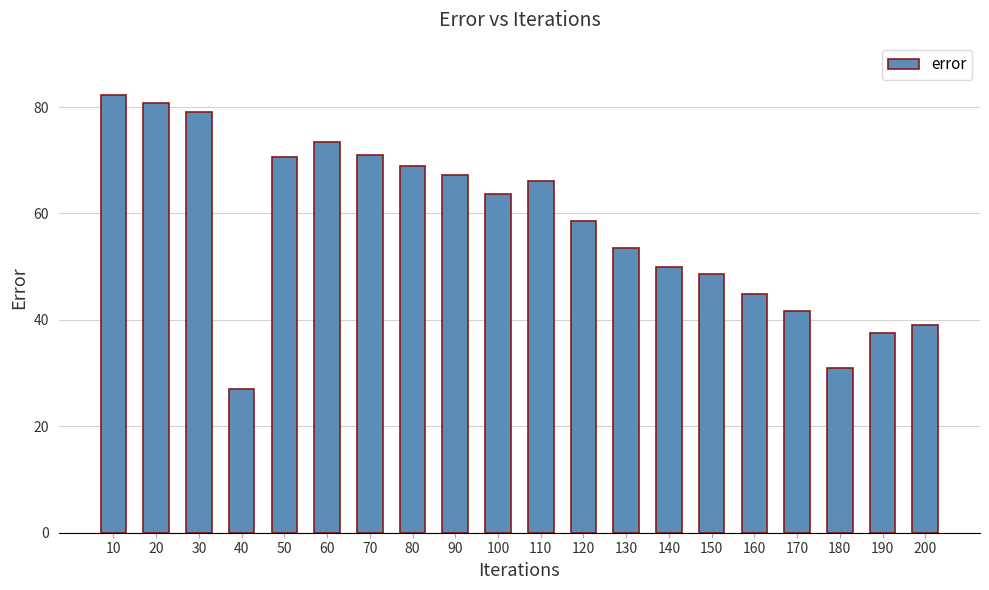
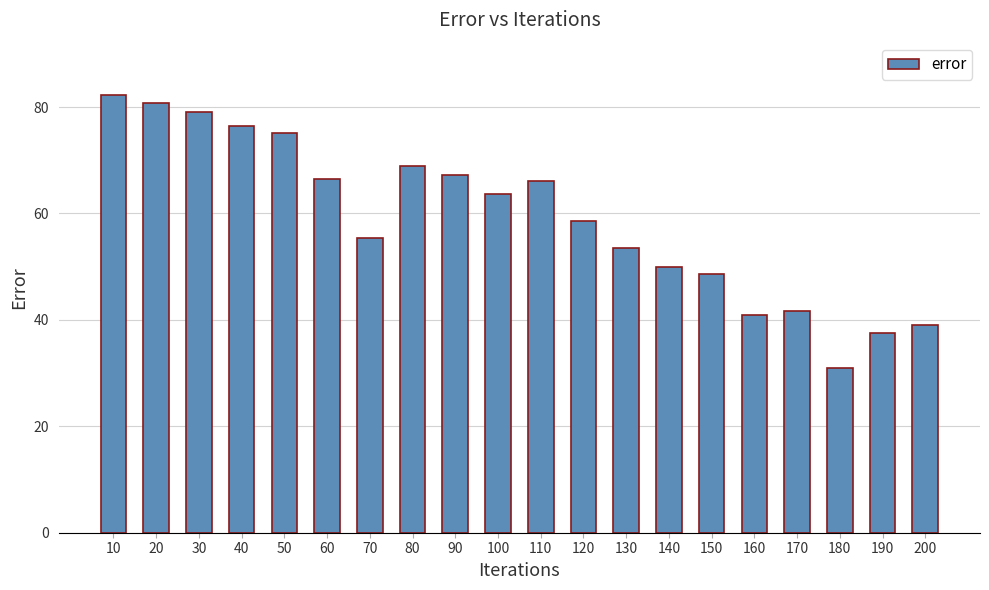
40: 27 -> 76
50: 71 -> 75
60: 73 -> 67
70: 71 -> 55
160: 45 -> 41
